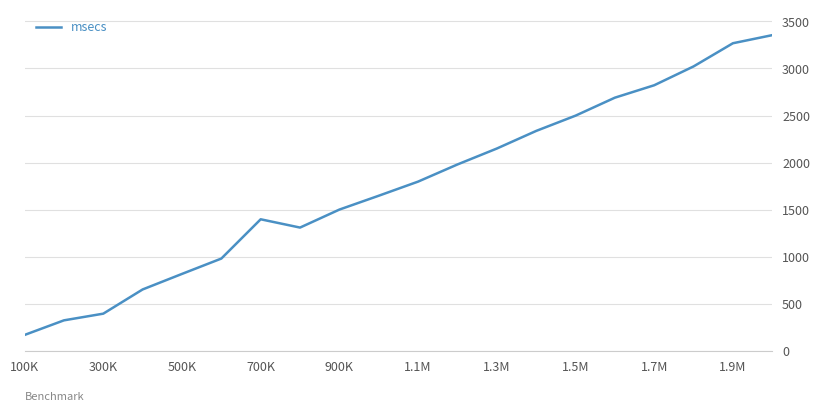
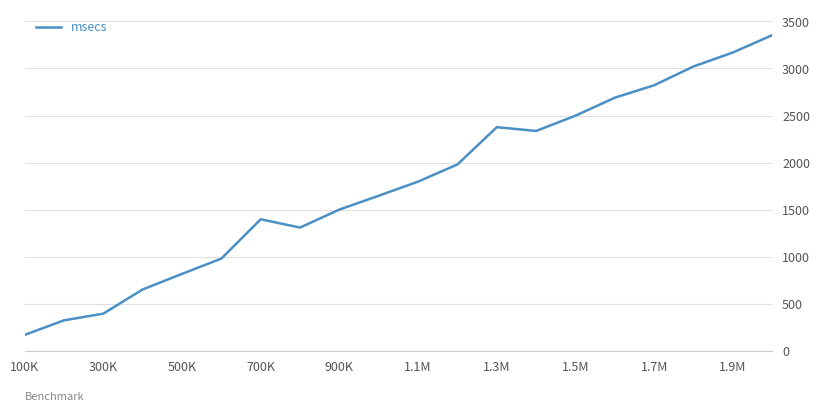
1.3M: 2200 -> 2400
1.9M: 3300 -> 3200
